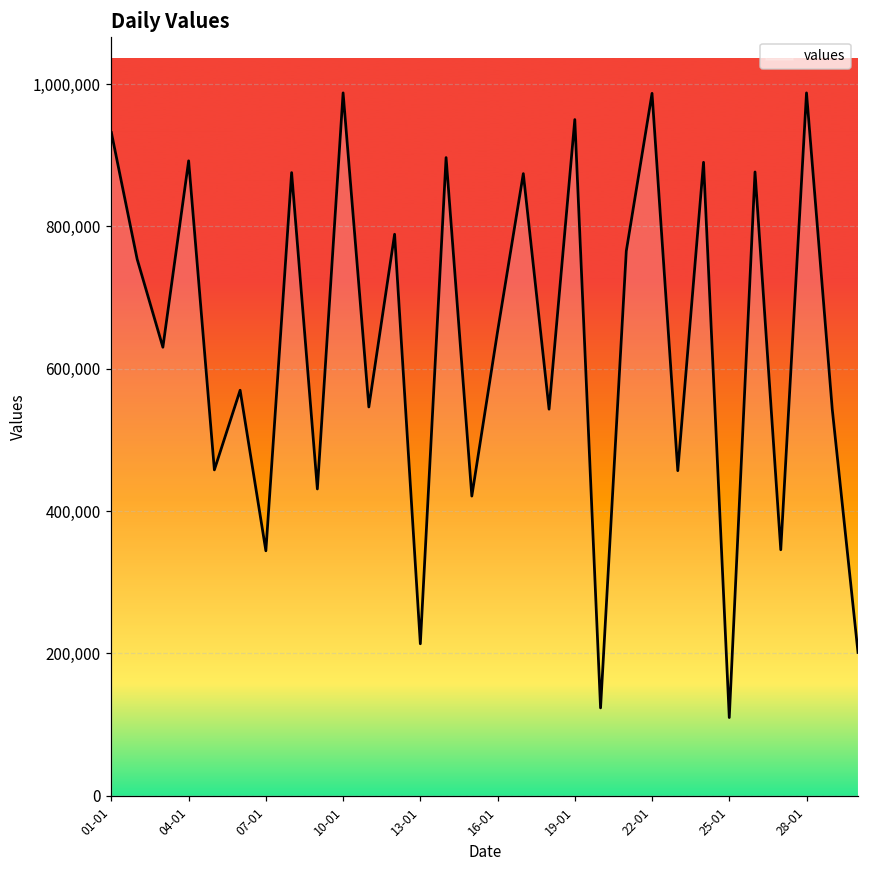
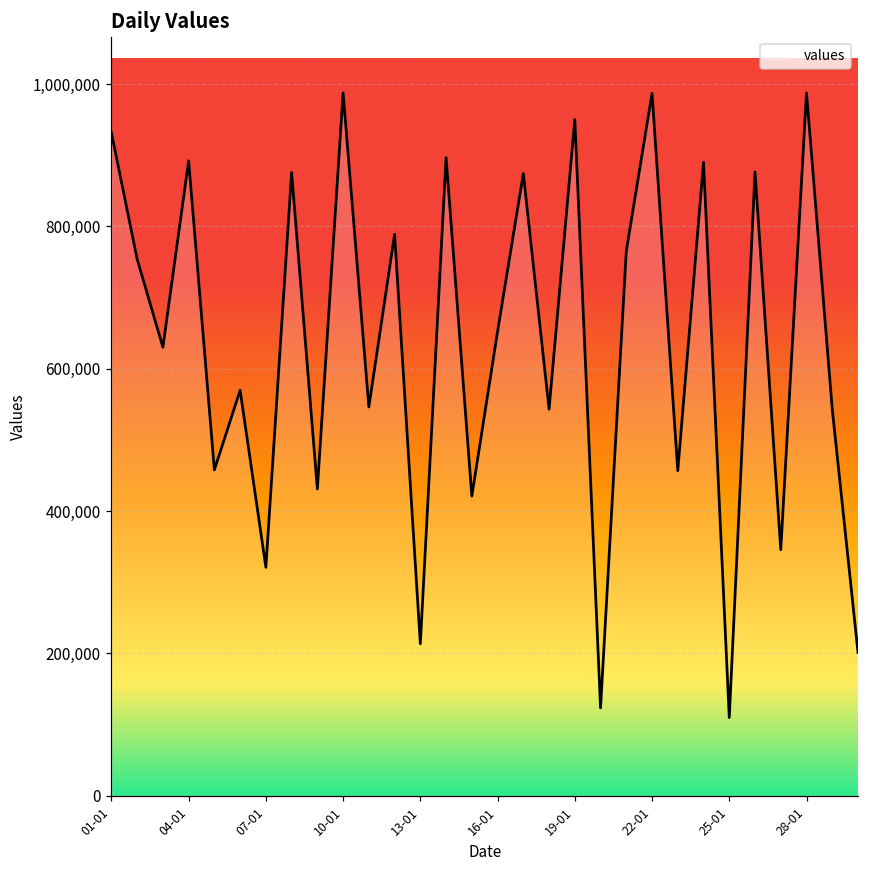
07-01: 340,000 -> 320,000
